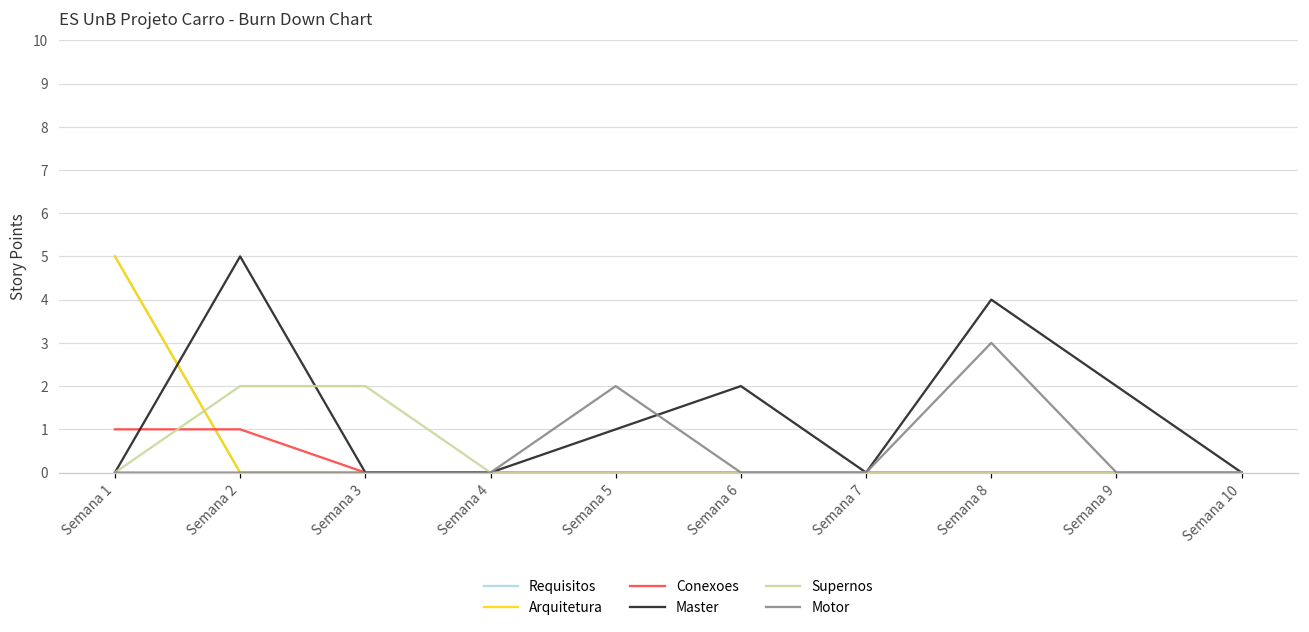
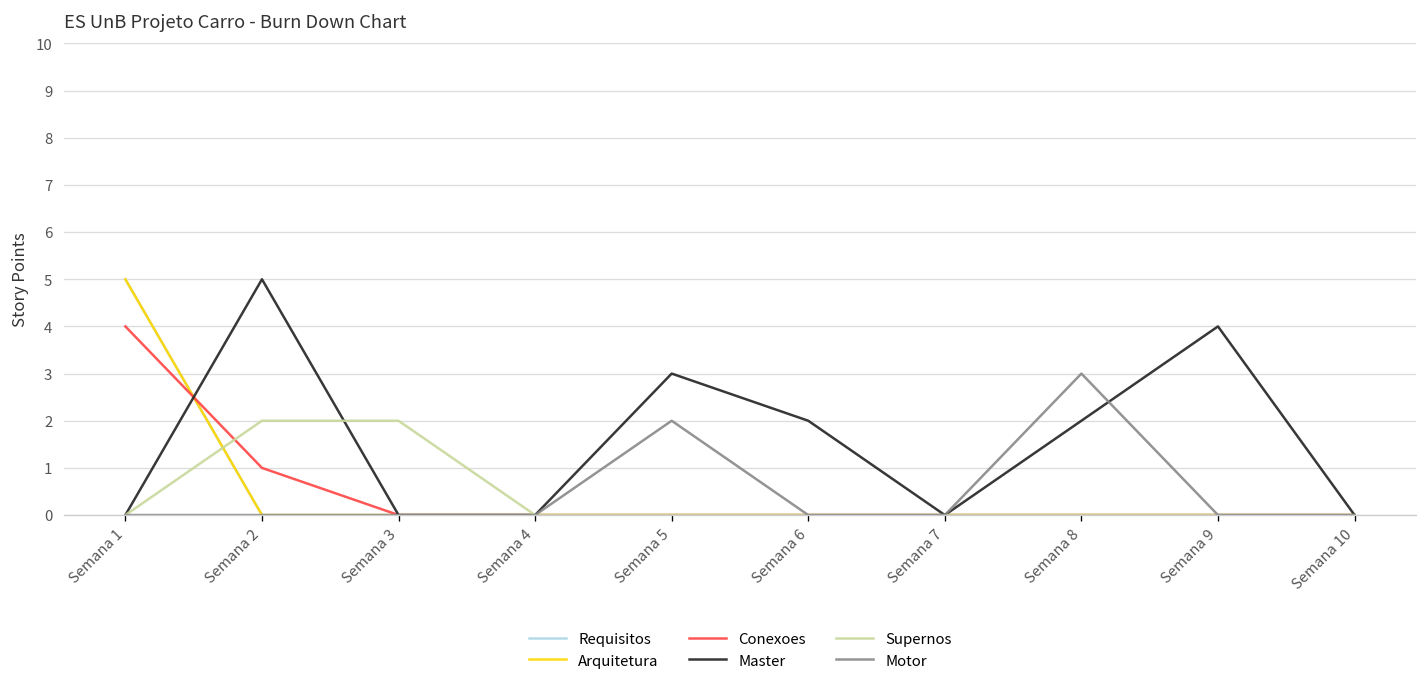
Conexoes, Semana 1: 1 -> 4
Master, Semana 5: 1 -> 3
Master, Semana 8: 4 -> 2
Master, Semana 9: 2 -> 4
